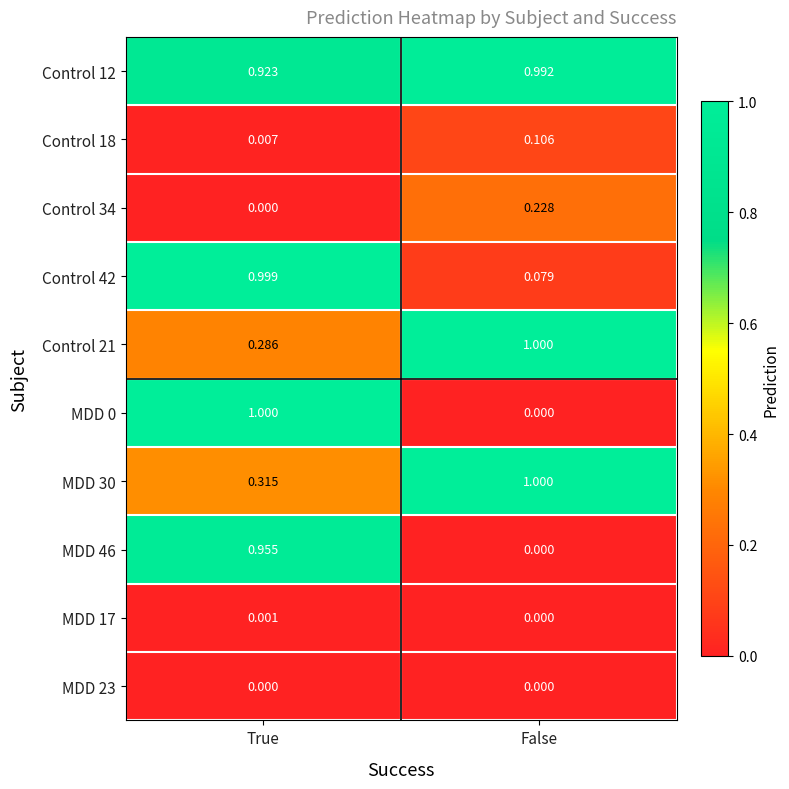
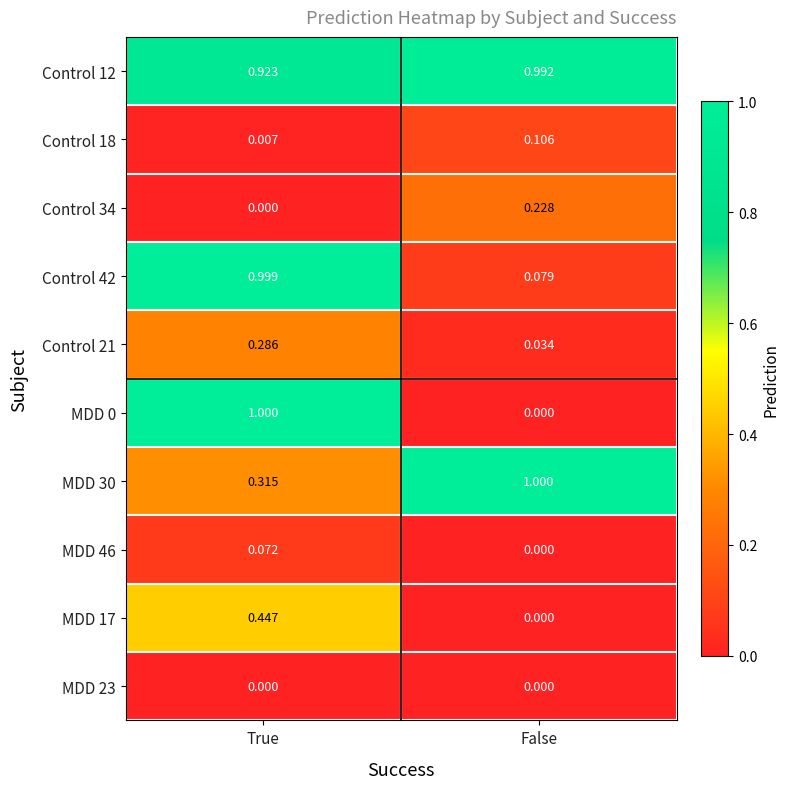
Control 21, False: 1.000 -> 0.034
MDD 46, True: 0.955 -> 0.072
MDD 17, True: 0.001 -> 0.447
